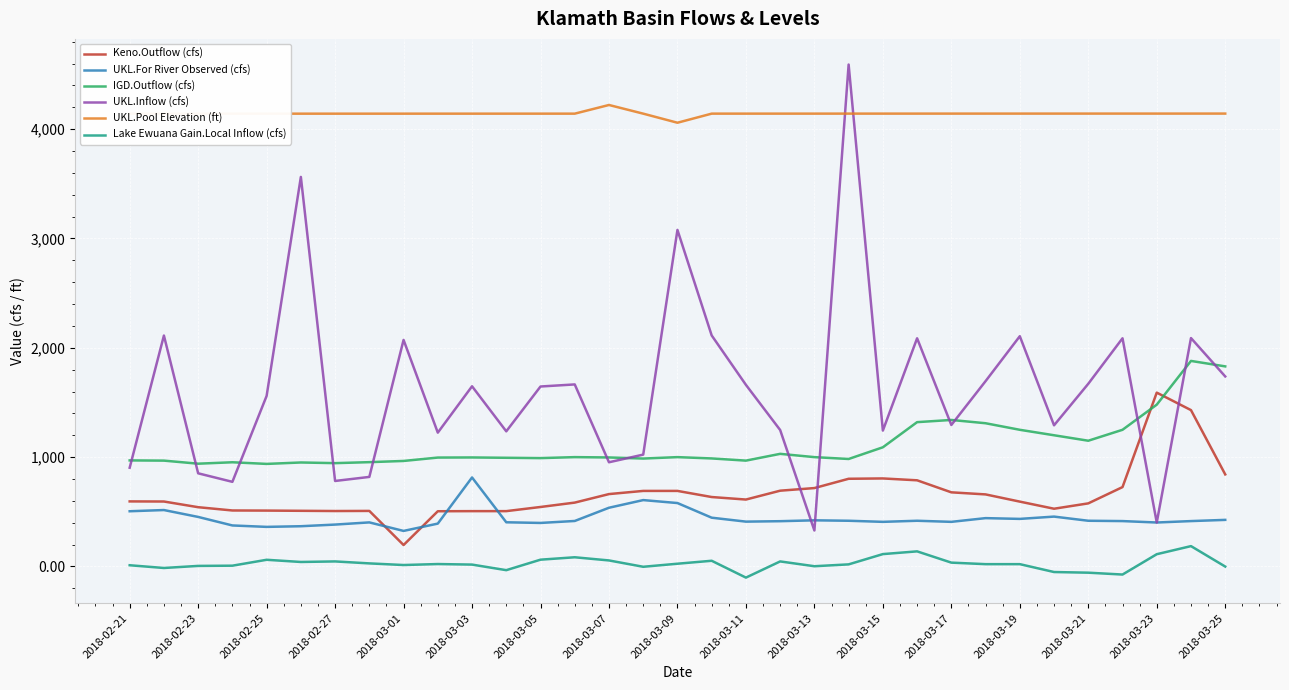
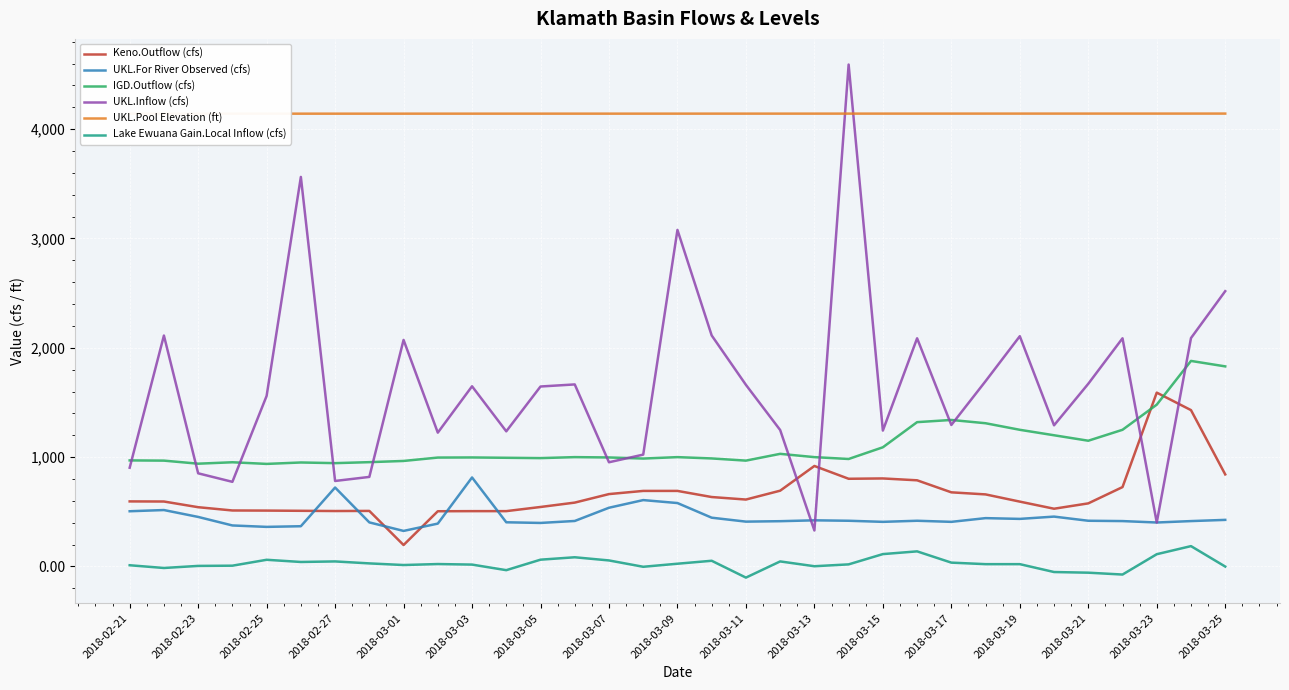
UKL.For River Observed (cfs), 2018-02-27: 380 -> 720
UKL.Pool Elevation (ft), 2018-03-07: 4,220 -> 4,140
UKL.Pool Elevation (ft), 2018-03-09: 4,060 -> 4,140
Keno.Outflow (cfs), 2018-03-13: 720 -> 920
UKL.Inflow (cfs), 2018-03-25: 1,740 -> 2,520
